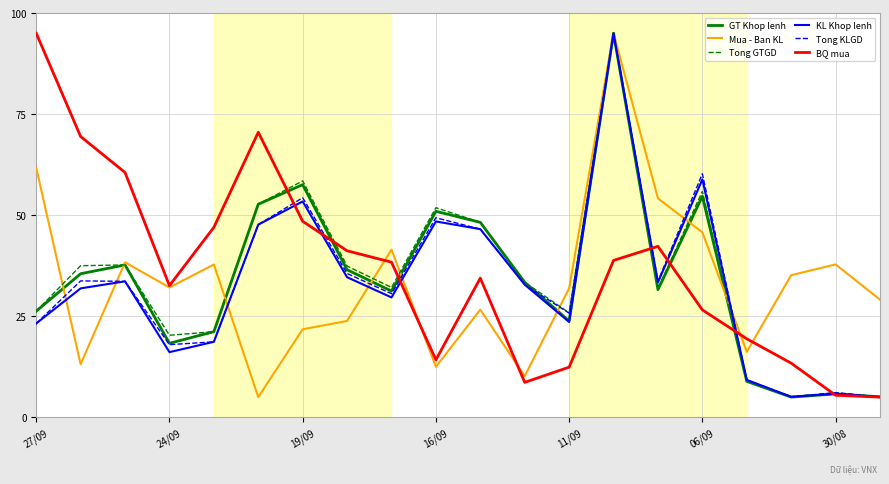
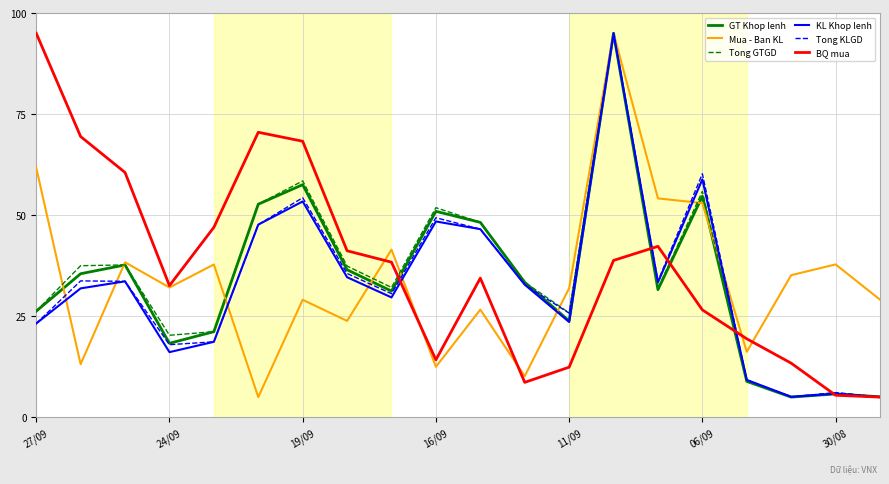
Mua - Ban KL, 19/09: 22 -> 29
BQ mua, 19/09: 48 -> 68
Mua - Ban KL, 06/09: 46 -> 53
